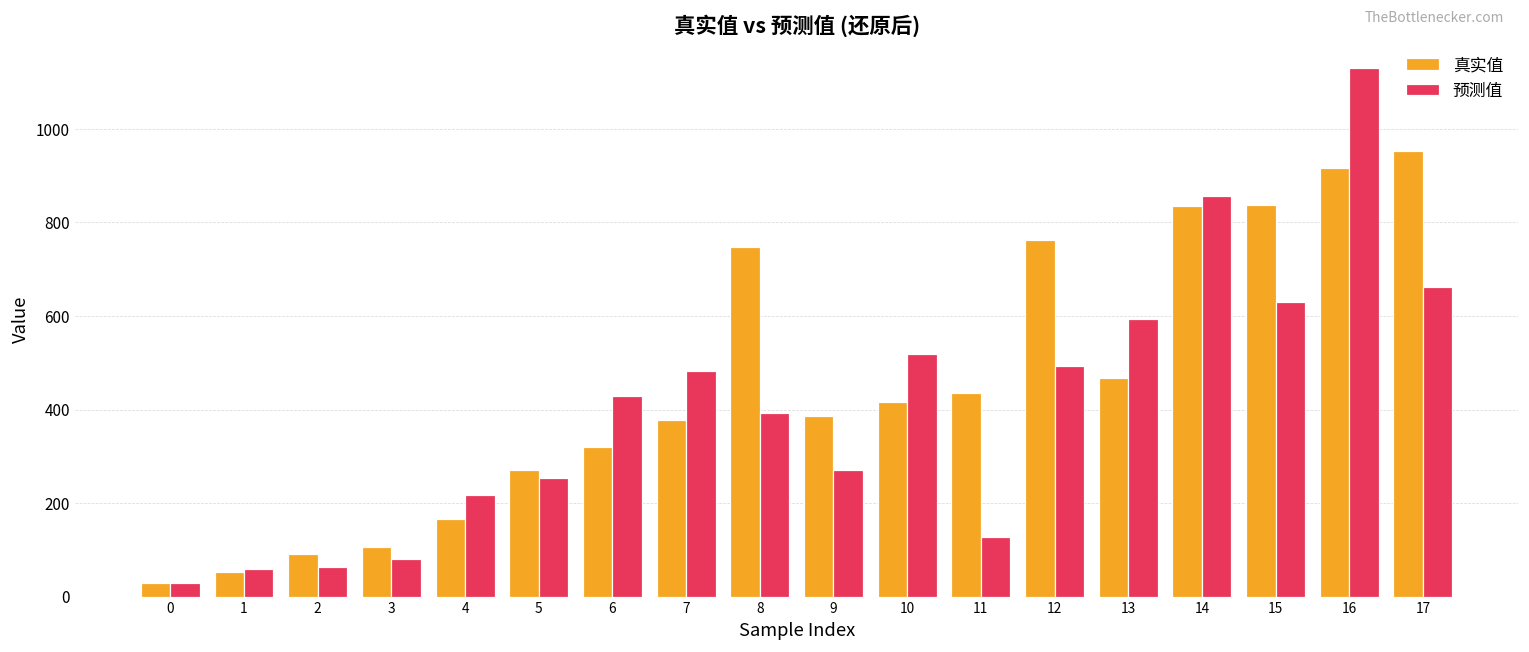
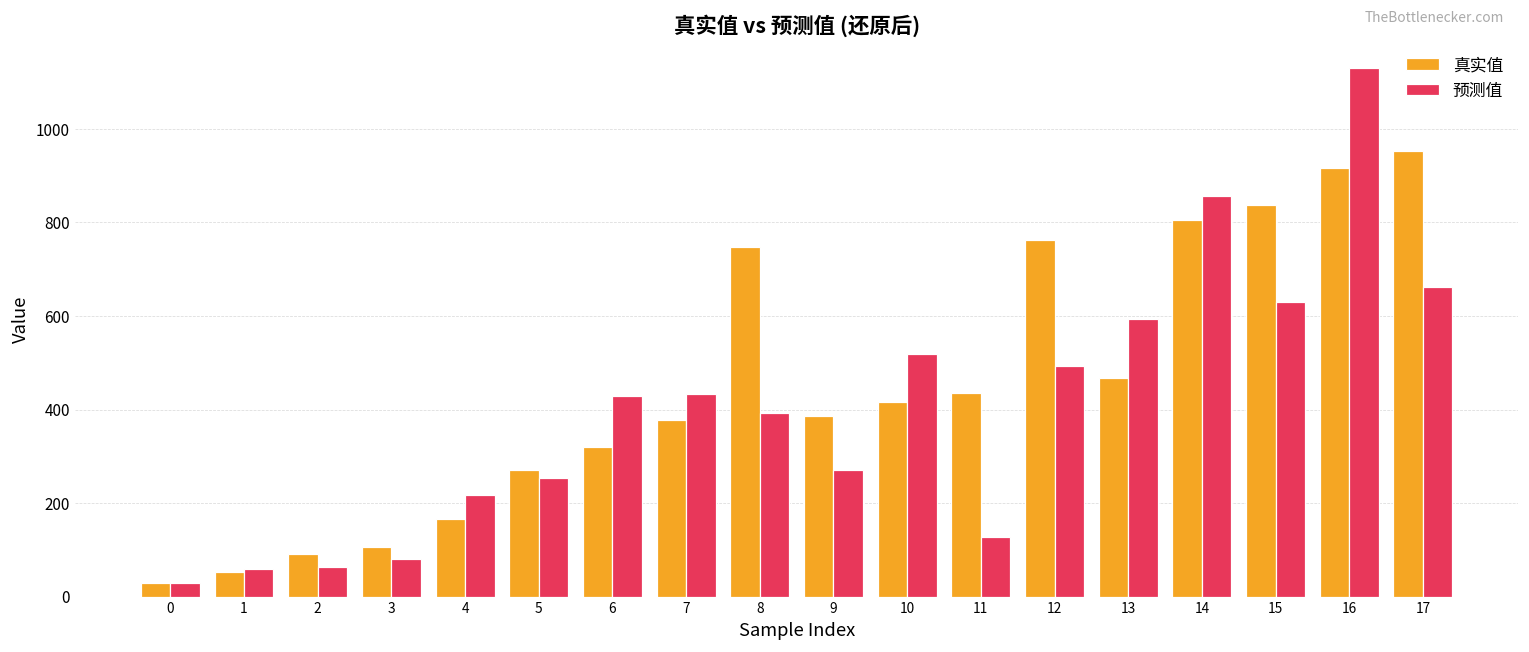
预测值, 7: 480 -> 430
真实值, 14: 840 -> 810
